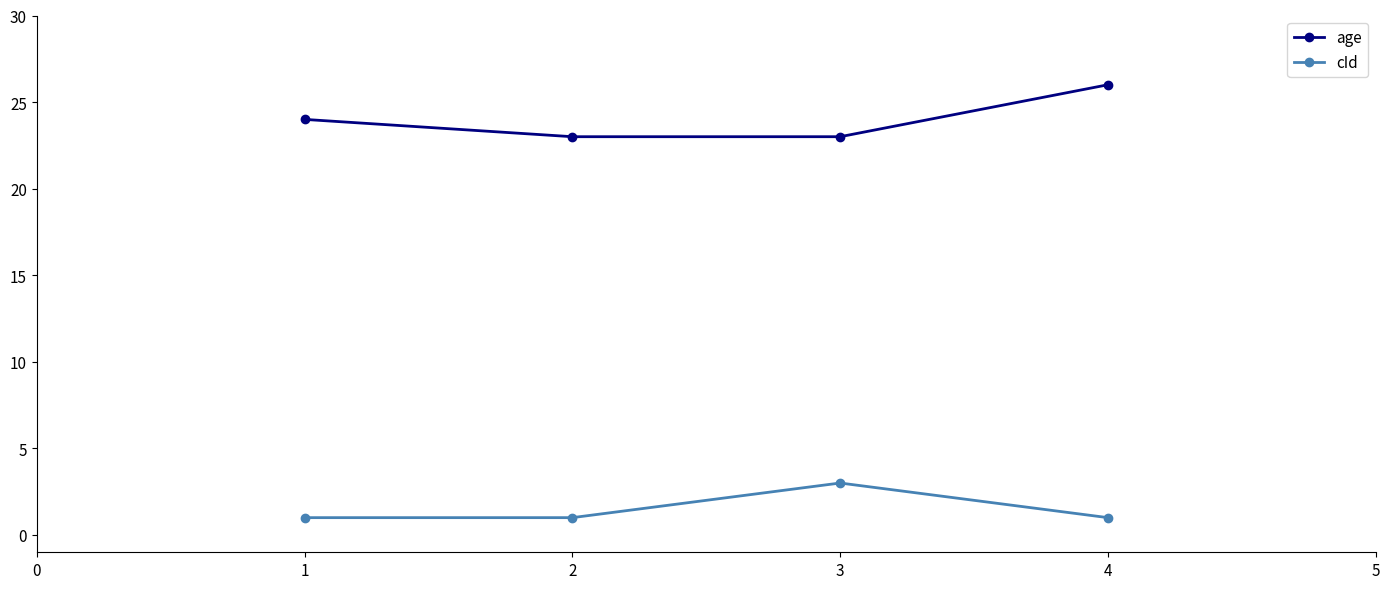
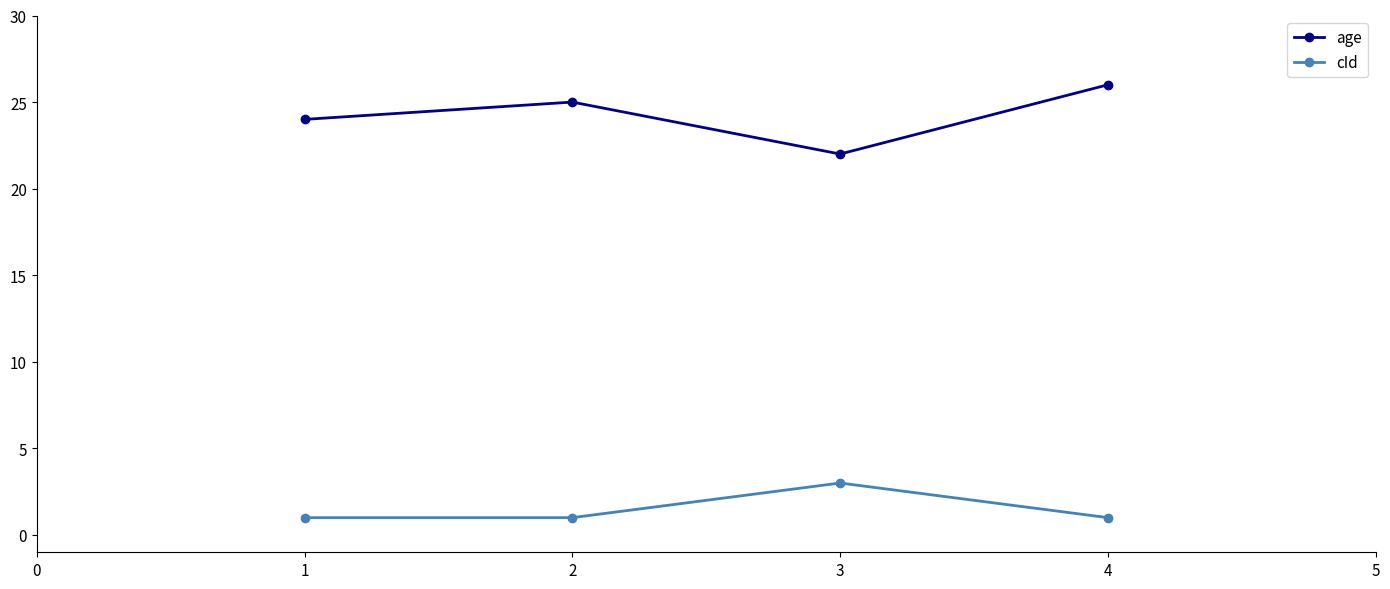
age, 2: 23 -> 25
age, 3: 23 -> 22
